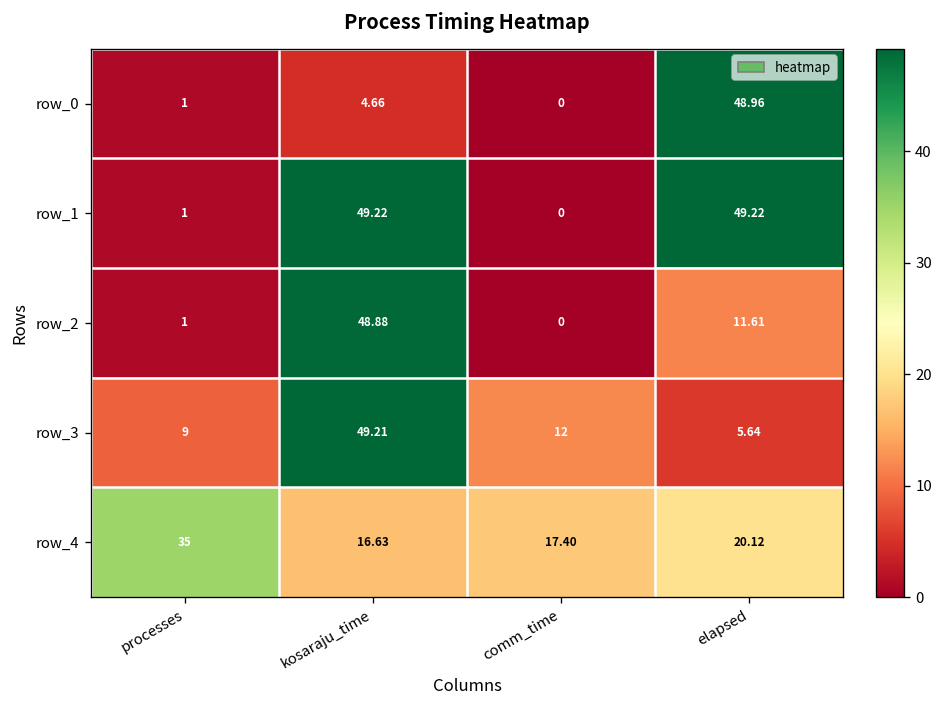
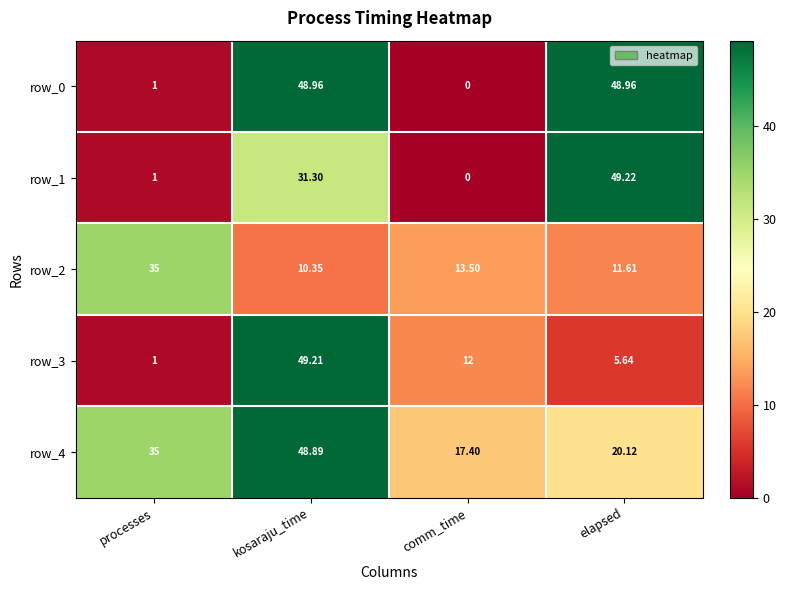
row_0, kosaraju_time: 4.66 -> 48.96
row_1, kosaraju_time: 49.22 -> 31.30
row_2, processes: 1 -> 35
row_2, kosaraju_time: 48.88 -> 10.35
row_2, comm_time: 0 -> 13.50
row_3, processes: 9 -> 1
row_4, kosaraju_time: 16.63 -> 48.89
